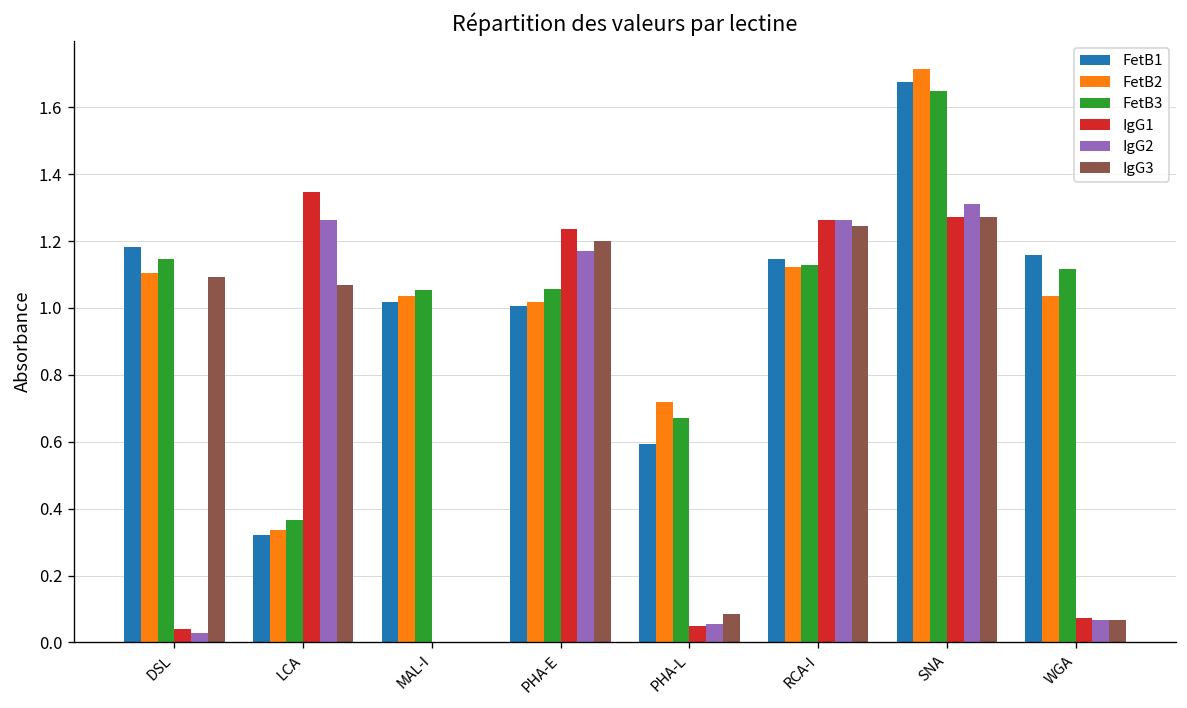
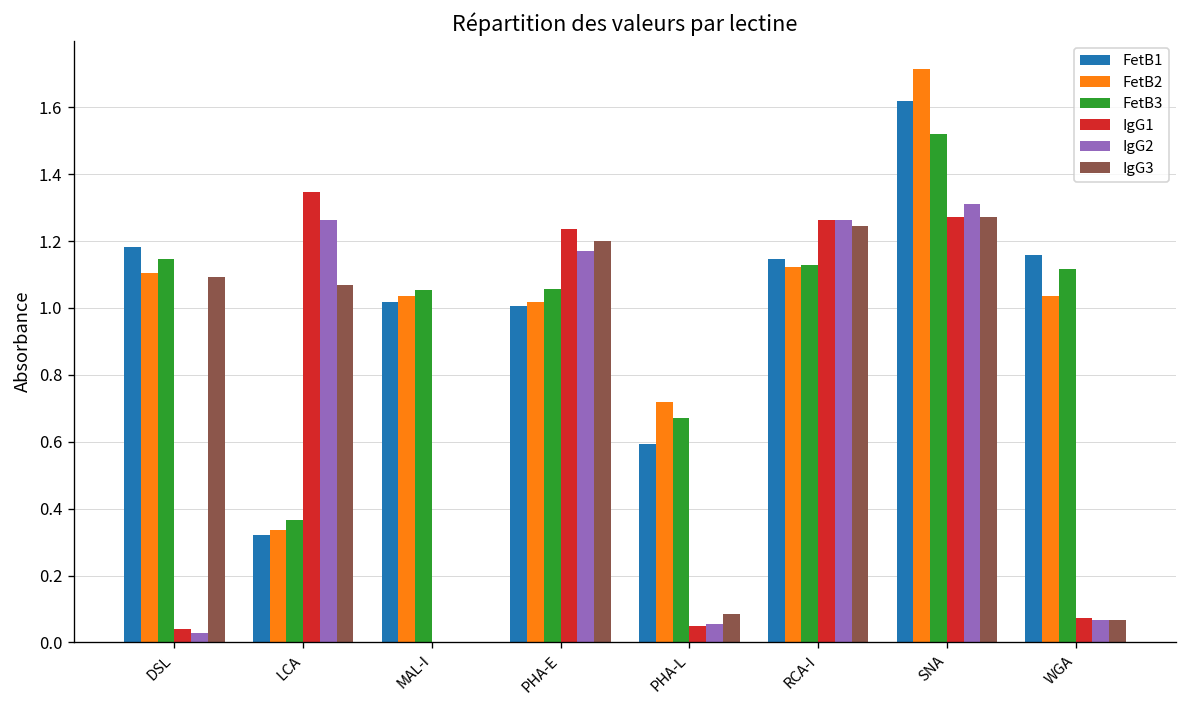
FetB1, SNA: 1.67 -> 1.62
FetB3, SNA: 1.65 -> 1.52
